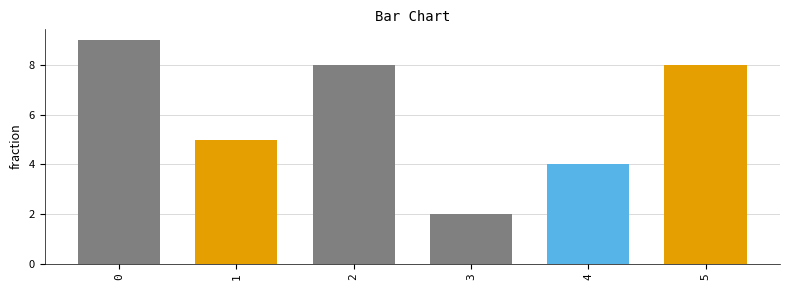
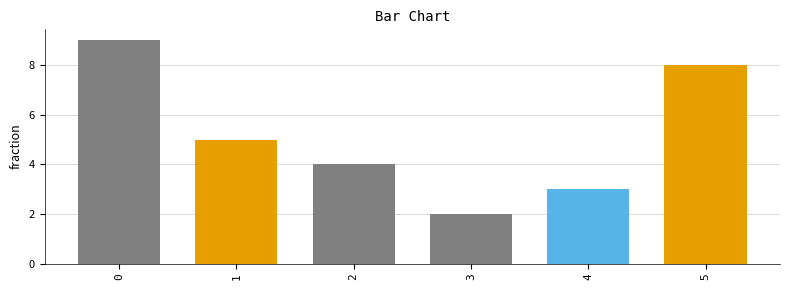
2: 8 -> 4
4: 4 -> 3
